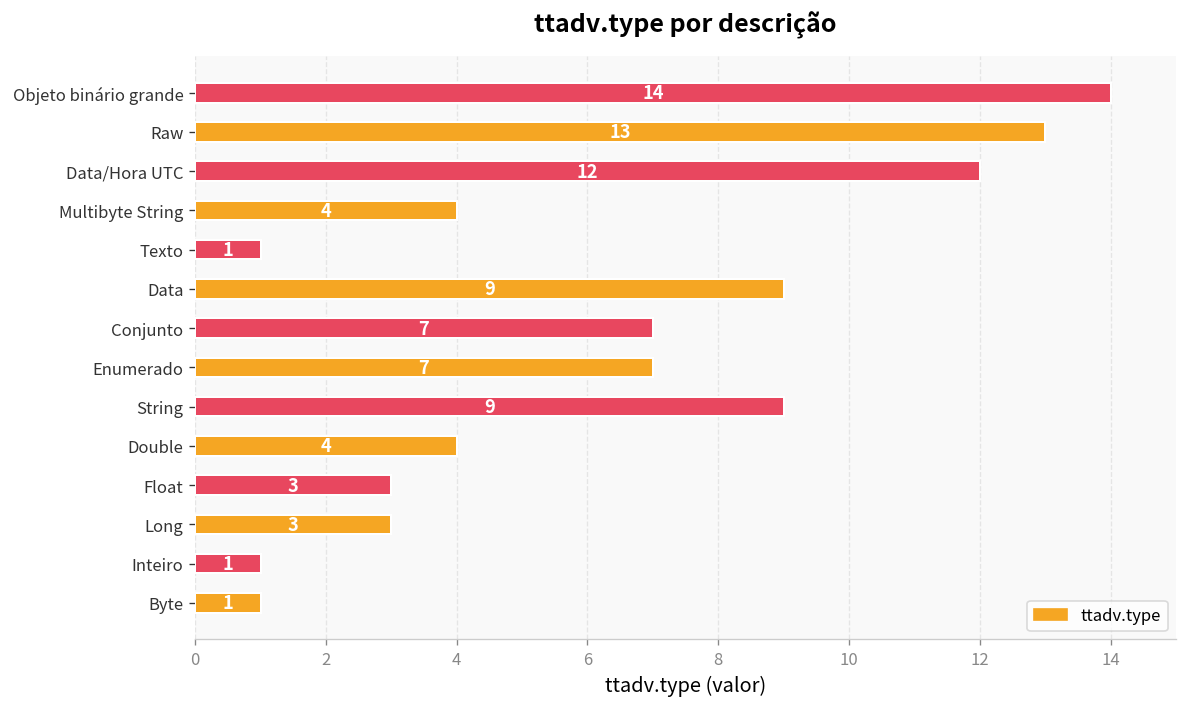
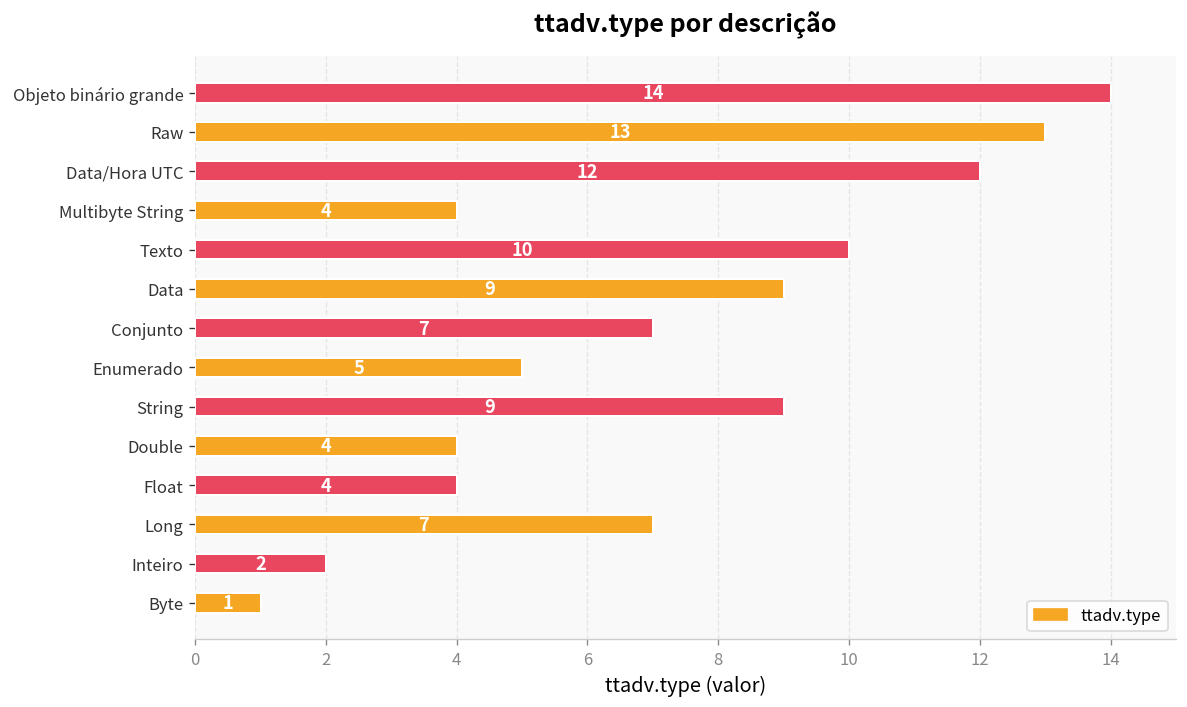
Texto: 1 -> 10
Enumerado: 7 -> 5
Float: 3 -> 4
Long: 3 -> 7
Inteiro: 1 -> 2
